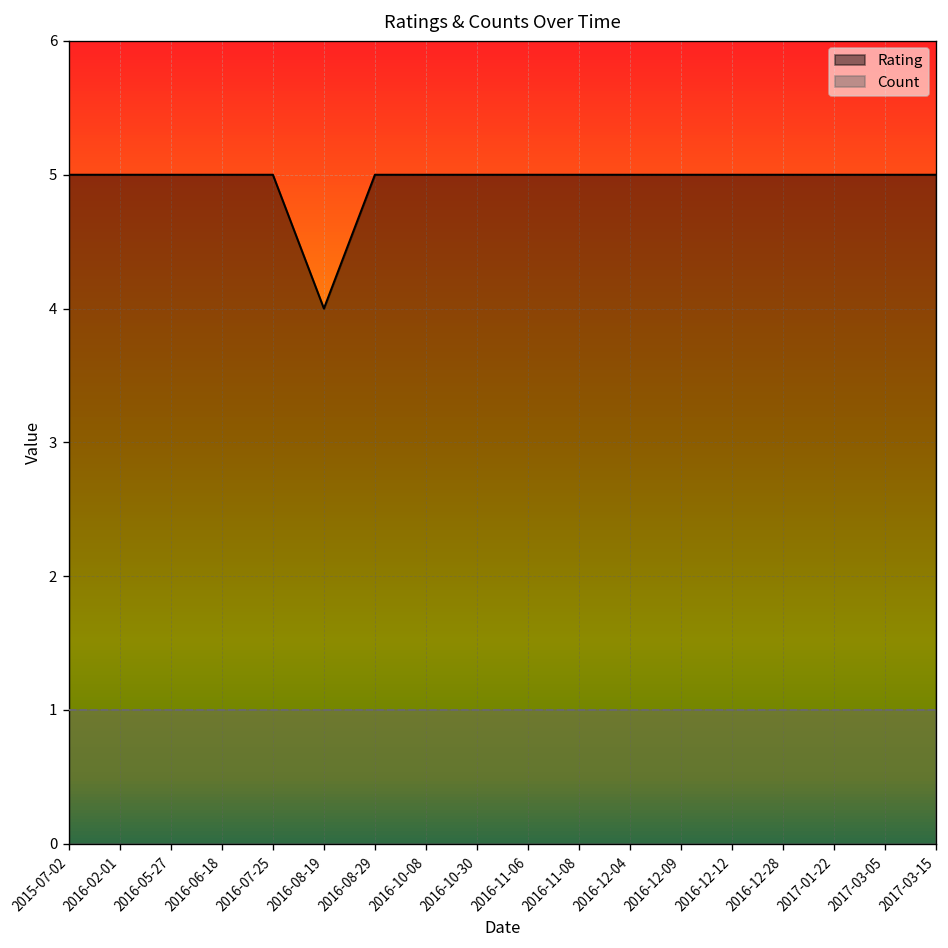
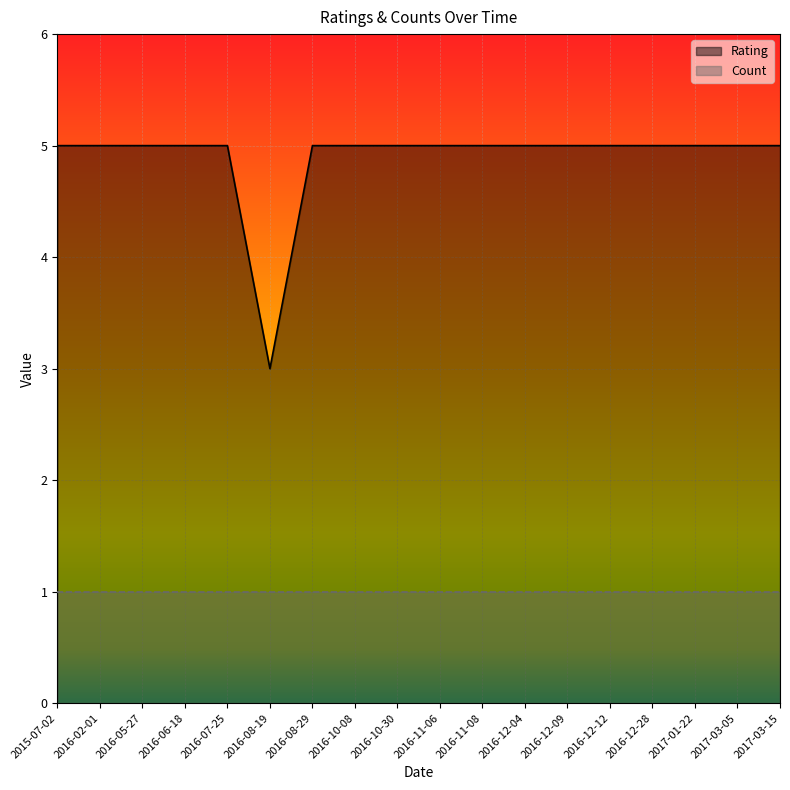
Rating, 2016-08-19: 4 -> 3
